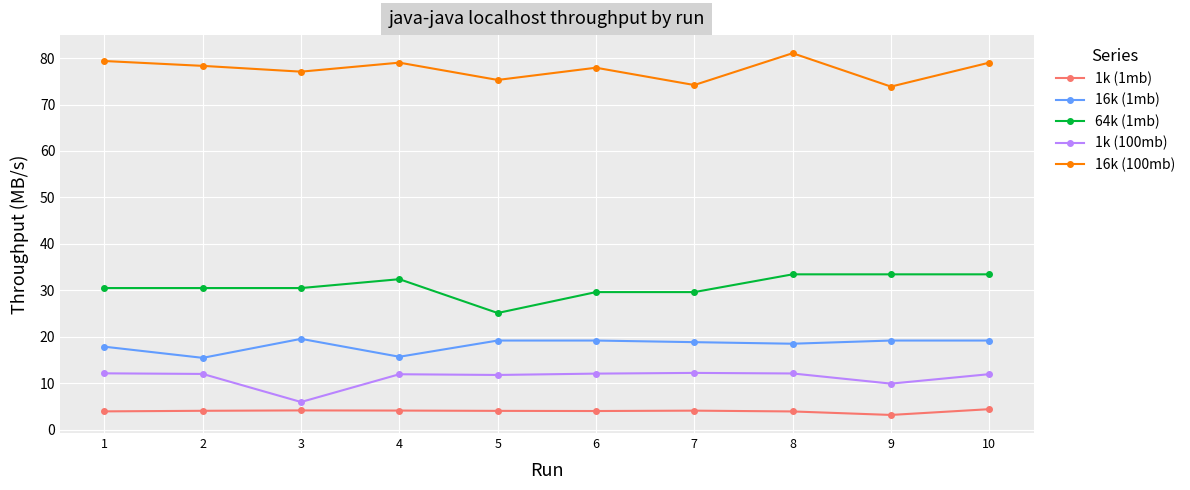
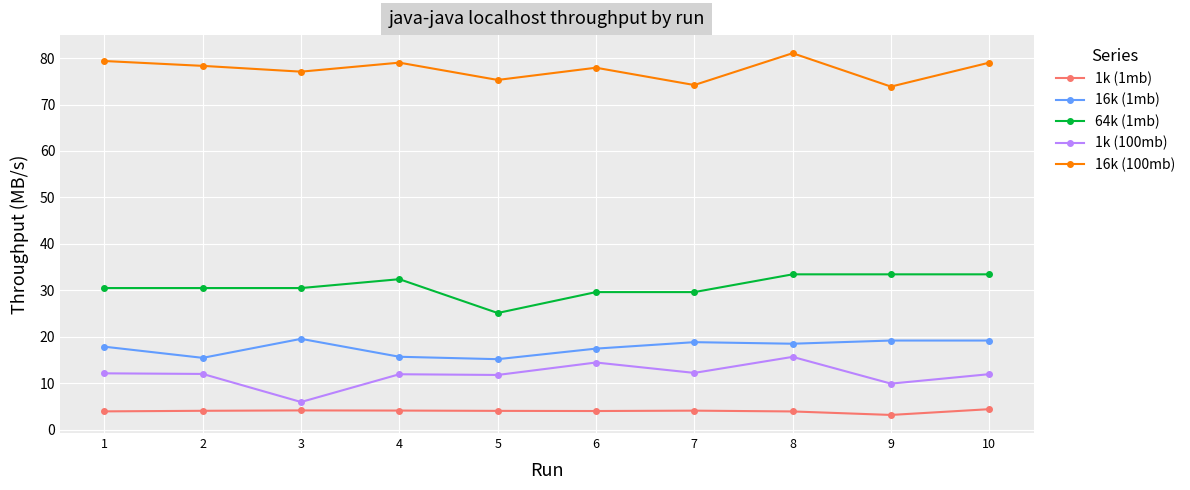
16k (1mb), 5: 19 -> 15
16k (1mb), 6: 19 -> 17
1k (100mb), 6: 12 -> 14
1k (100mb), 8: 12 -> 16
